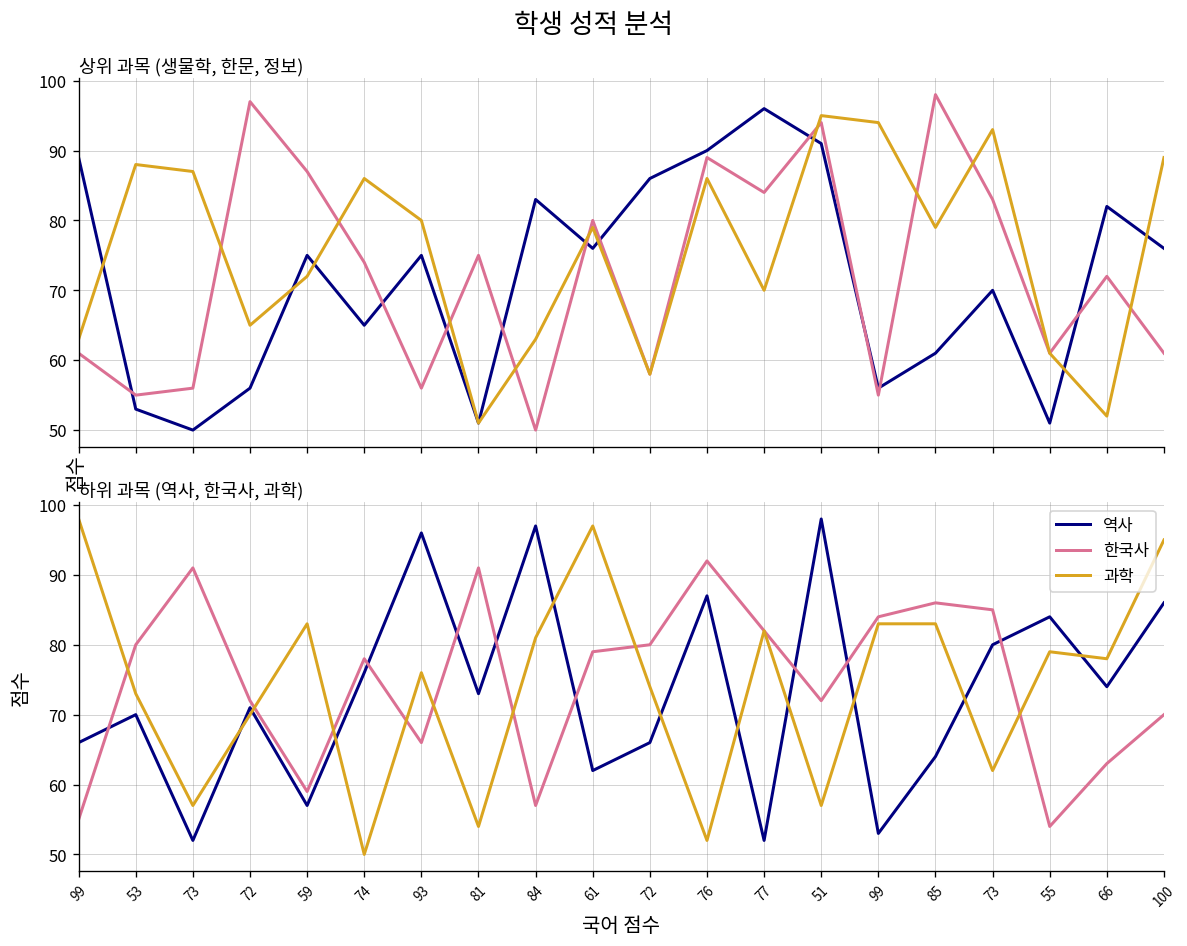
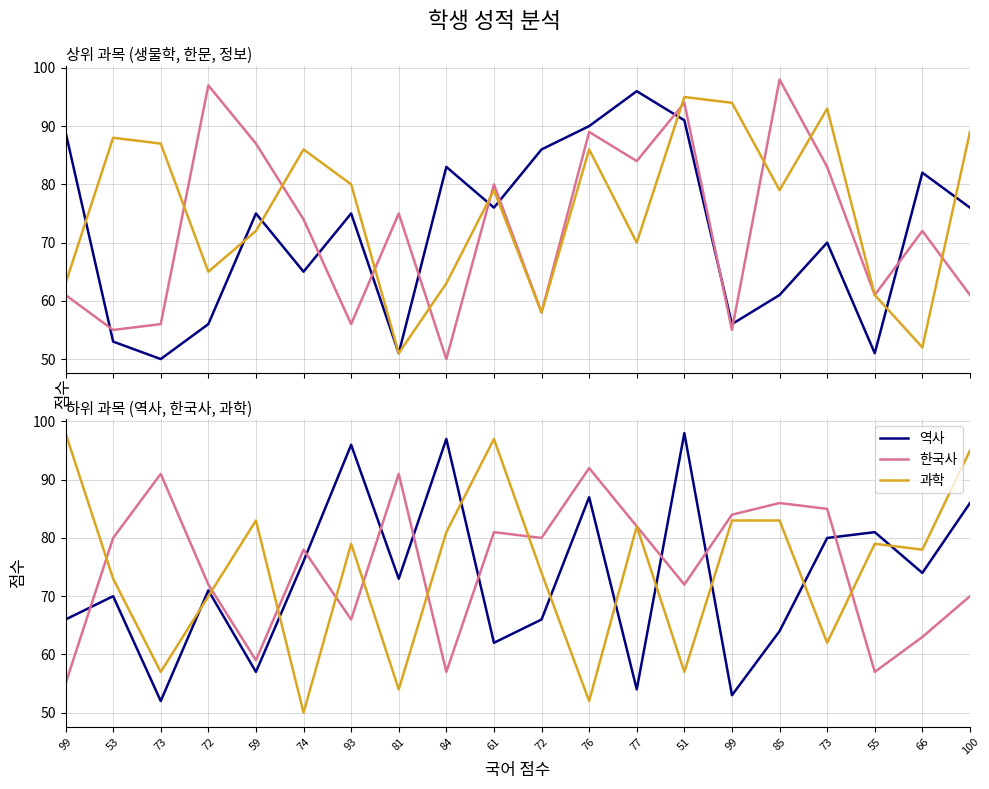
하위 과목 (역사, 한국사, 과학), 과학, 93: 76 -> 79
하위 과목 (역사, 한국사, 과학), 한국사, 61: 79 -> 81
하위 과목 (역사, 한국사, 과학), 역사, 77: 52 -> 54
하위 과목 (역사, 한국사, 과학), 역사, 55: 84 -> 81
하위 과목 (역사, 한국사, 과학), 한국사, 55: 54 -> 57
